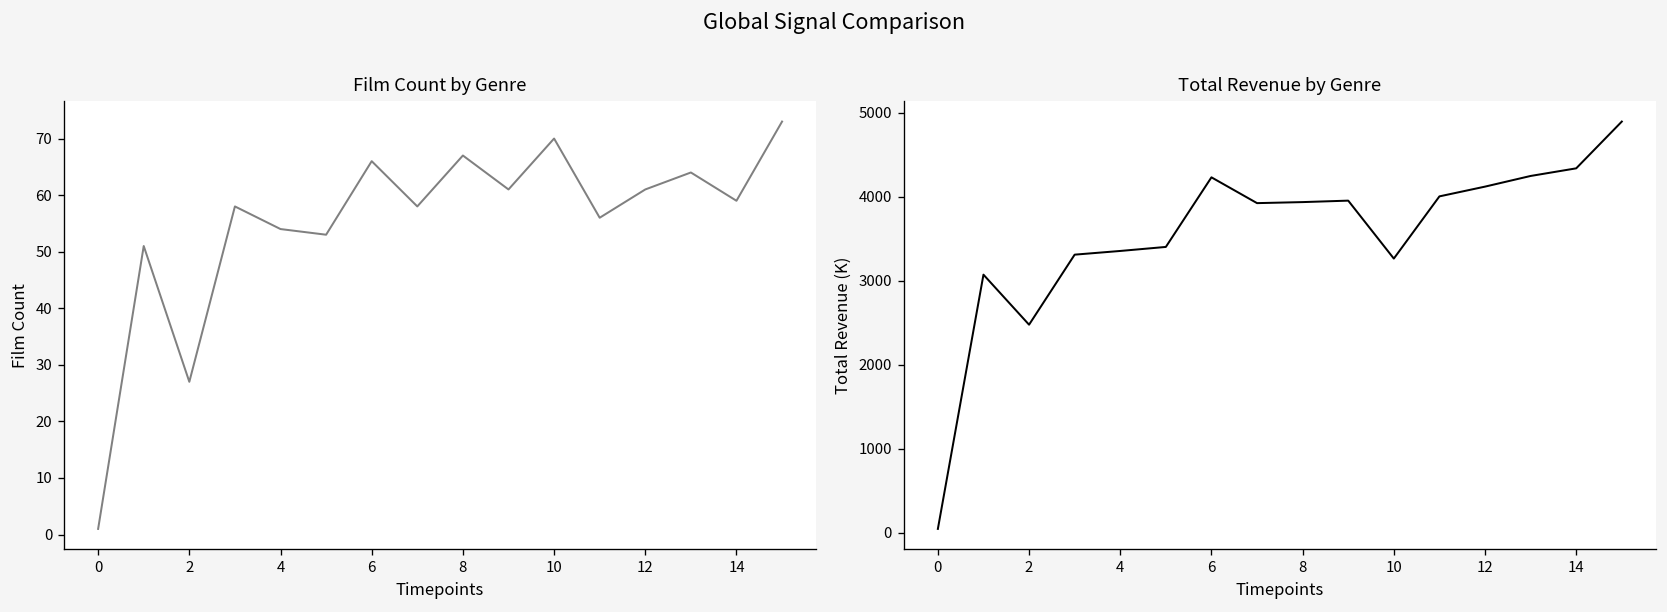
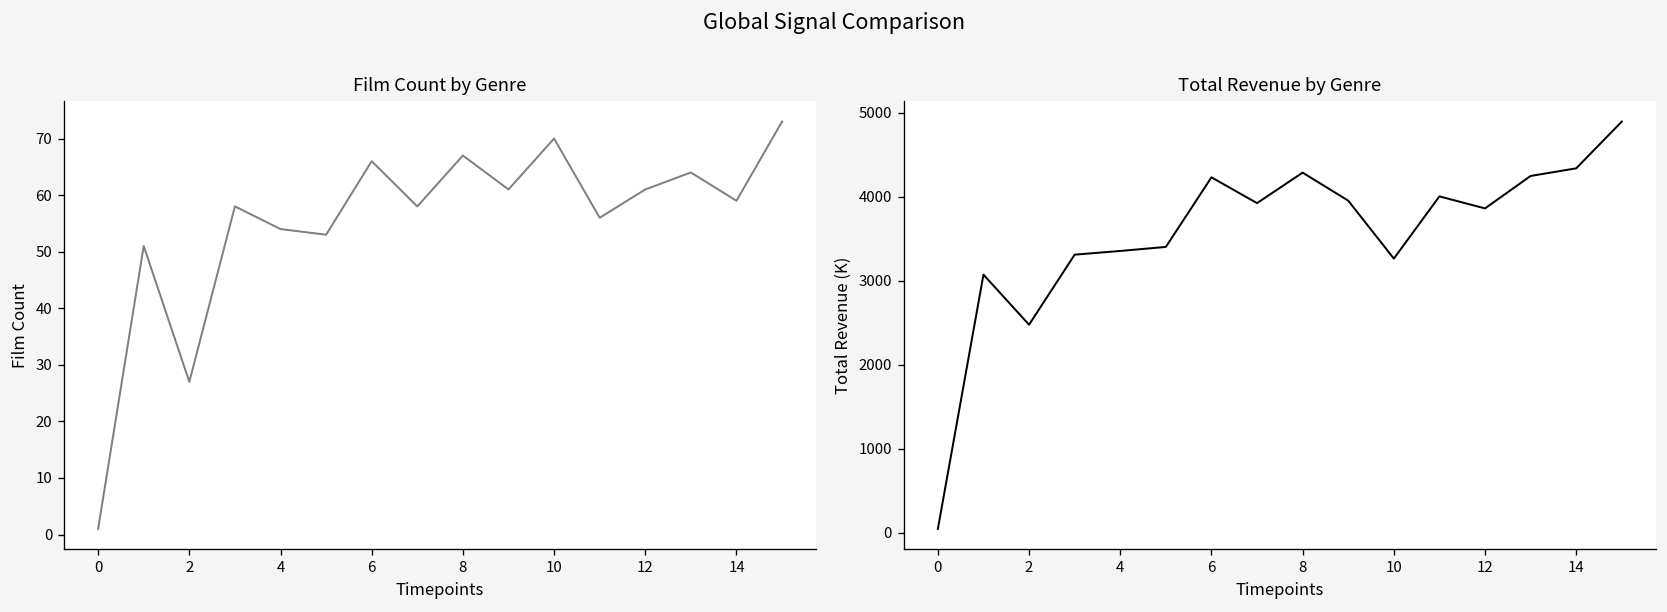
Total Revenue by Genre, 8: 3900 -> 4300
Total Revenue by Genre, 12: 4100 -> 3900
